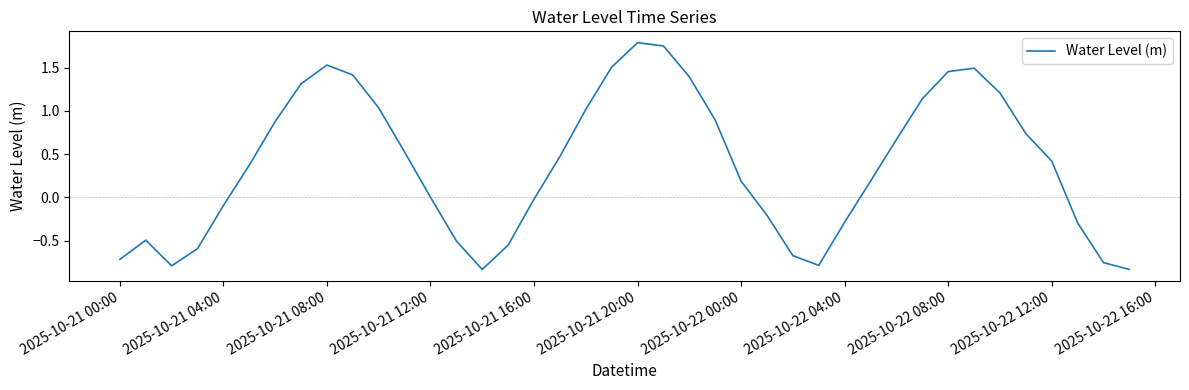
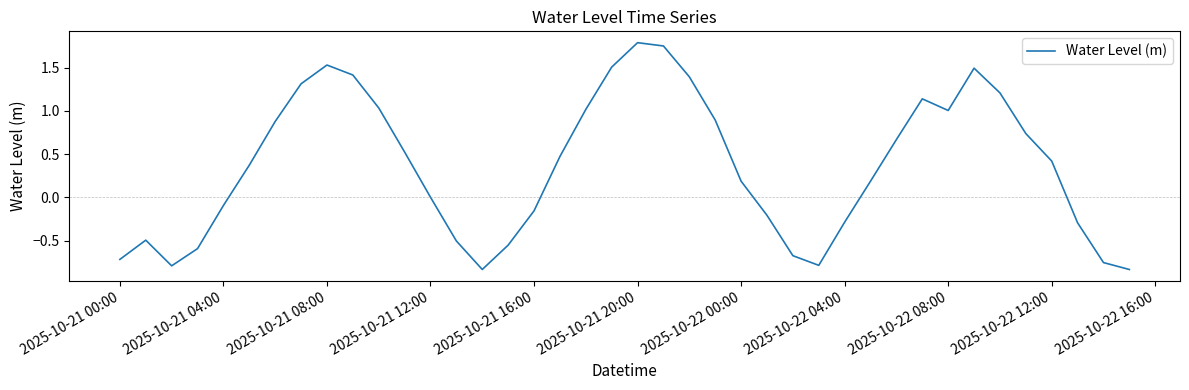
2025-10-21 16:00: 0.0 -> -0.2
2025-10-22 08:00: 1.5 -> 1.0
